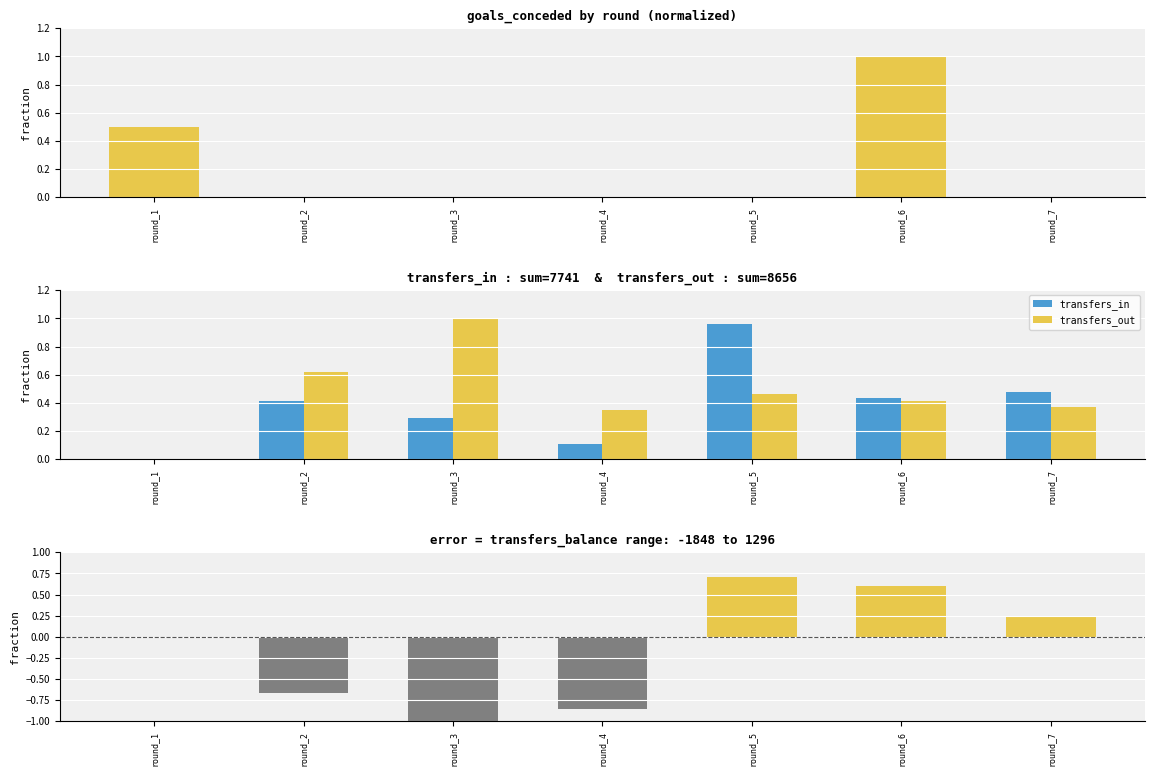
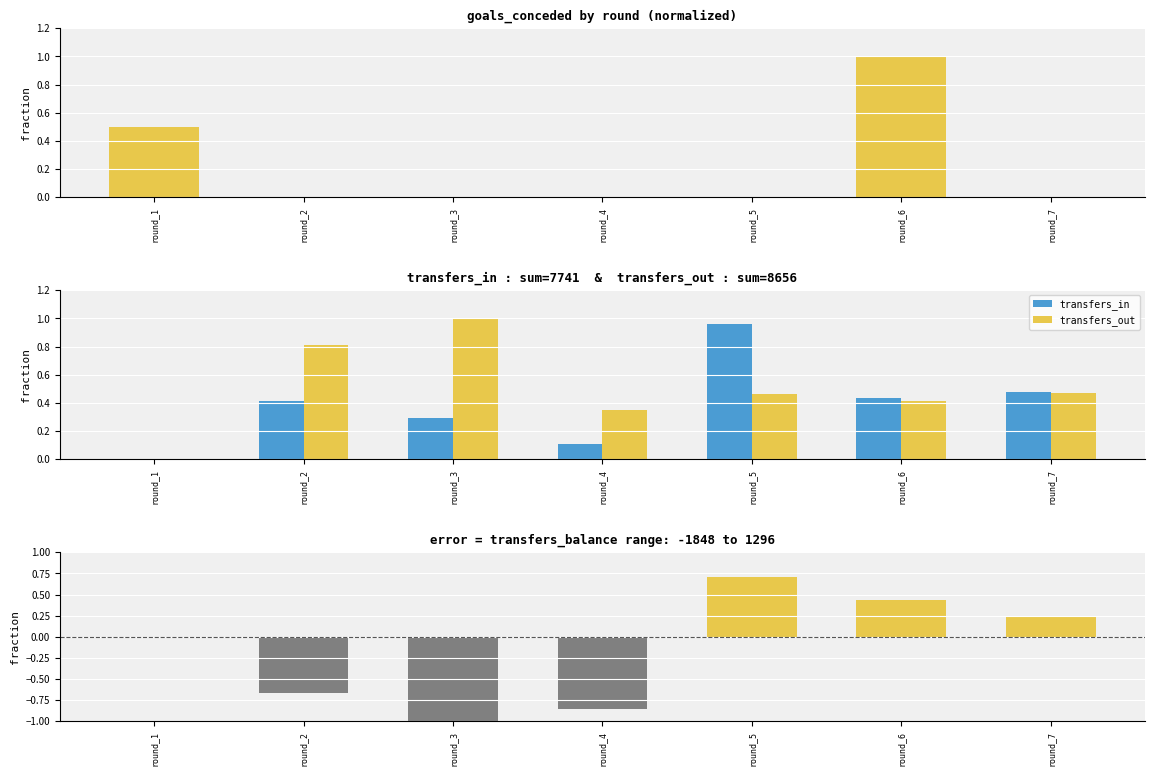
transfers_in : sum=7741 & transfers_out : sum=8656, transfers_out, round_2: 0.62 -> 0.81
transfers_in : sum=7741 & transfers_out : sum=8656, transfers_out, round_7: 0.37 -> 0.47
error = transfers_balance range: -1848 to 1296, round_6: 0.6 -> 0.4
